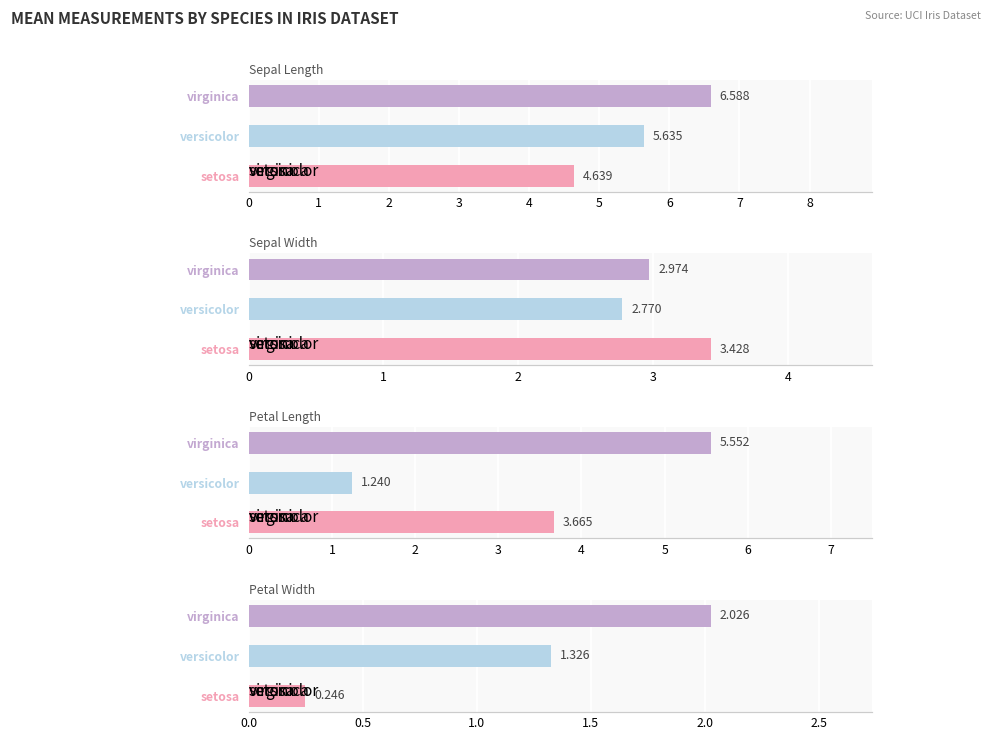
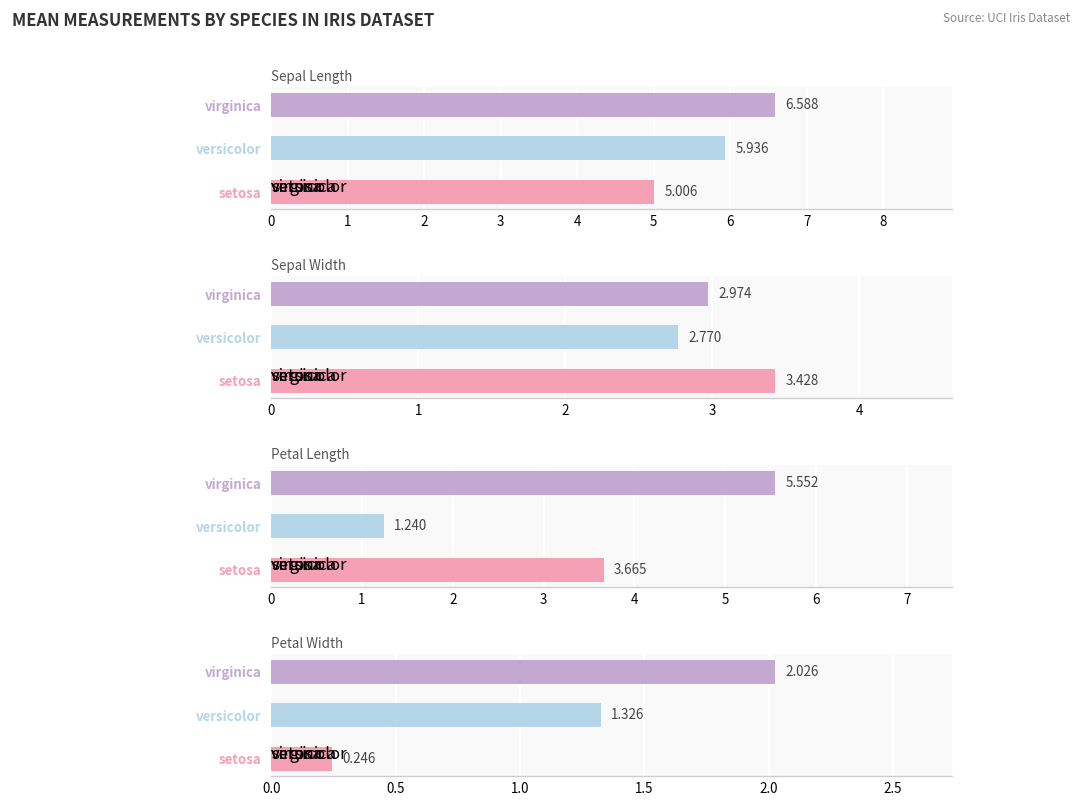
Sepal Length, versicolor: 5.635 -> 5.936
Sepal Length, setosa: 4.639 -> 5.006
